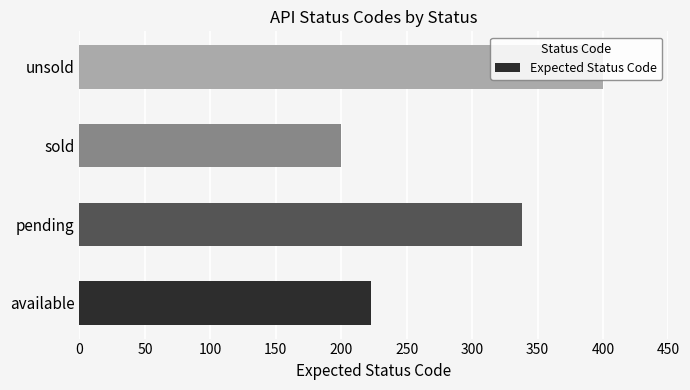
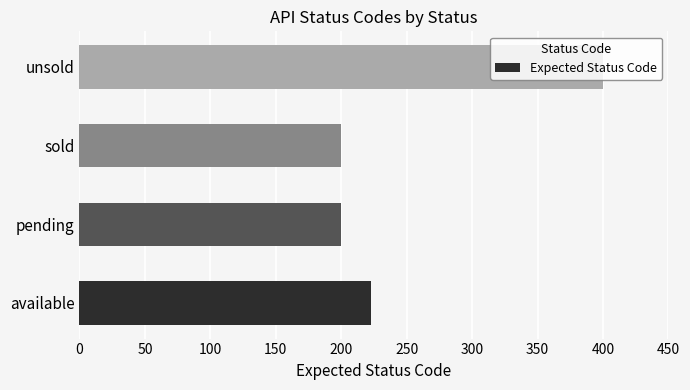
pending: 338 -> 200
